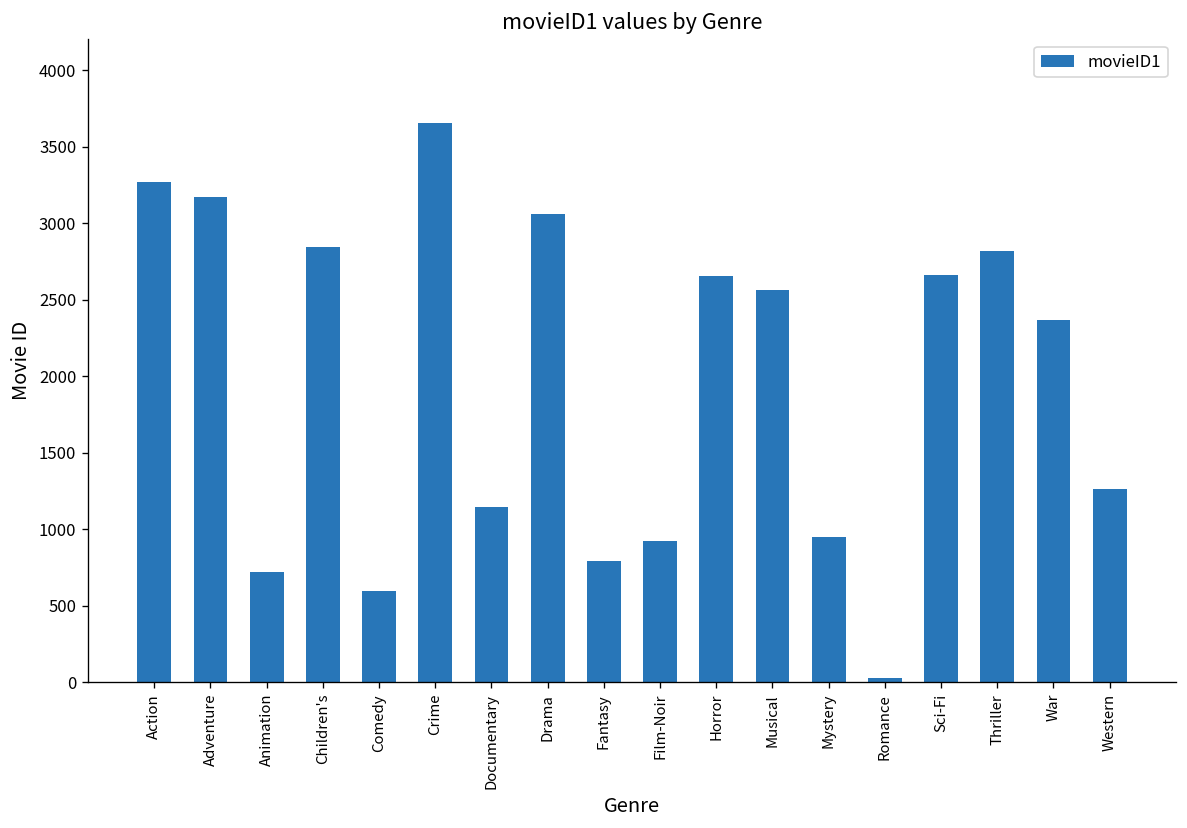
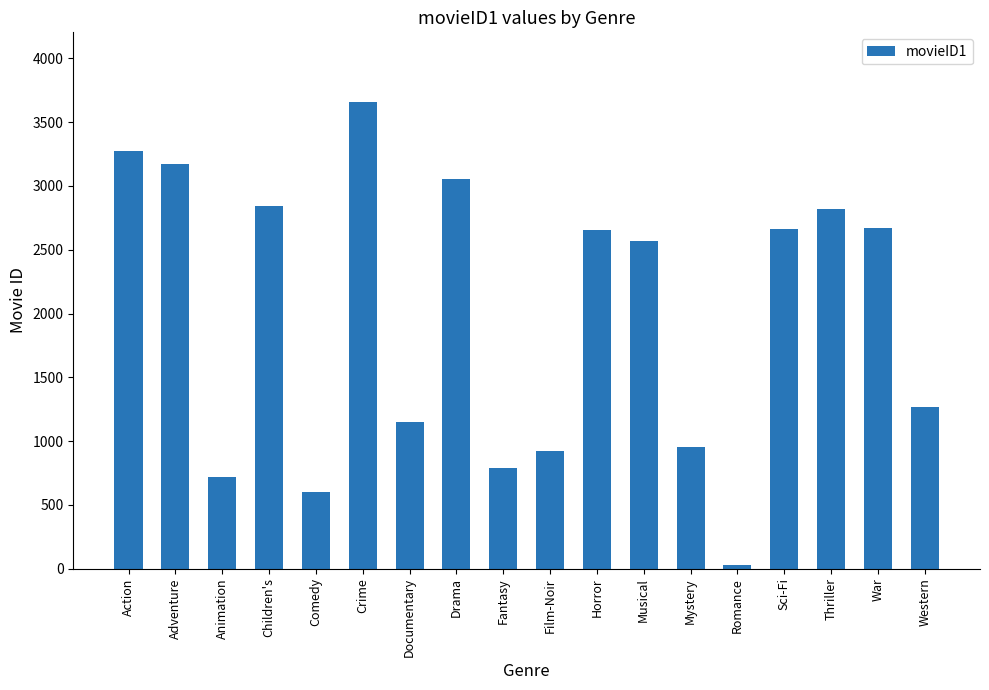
War: 2370 -> 2670
